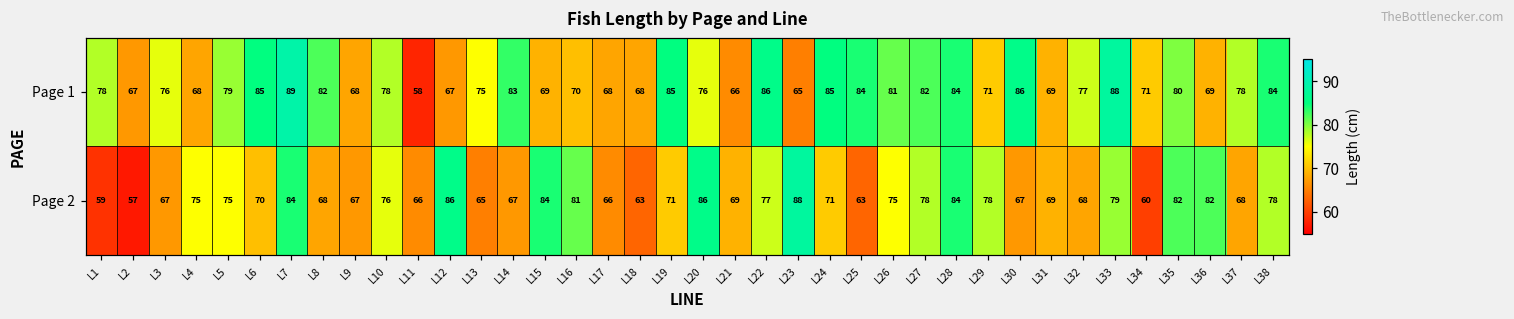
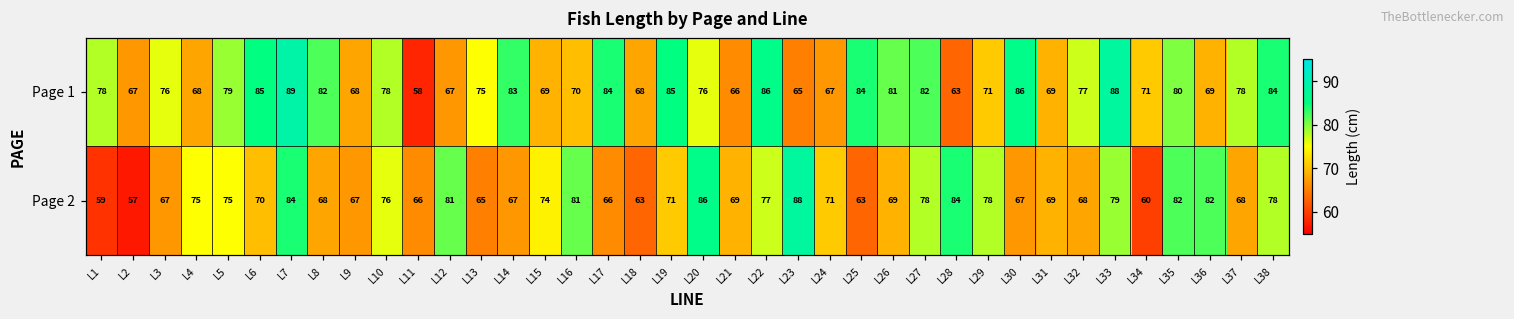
Page 1, L17: 68 -> 84
Page 1, L24: 85 -> 67
Page 1, L28: 84 -> 63
Page 2, L12: 86 -> 81
Page 2, L15: 84 -> 74
Page 2, L26: 75 -> 69
